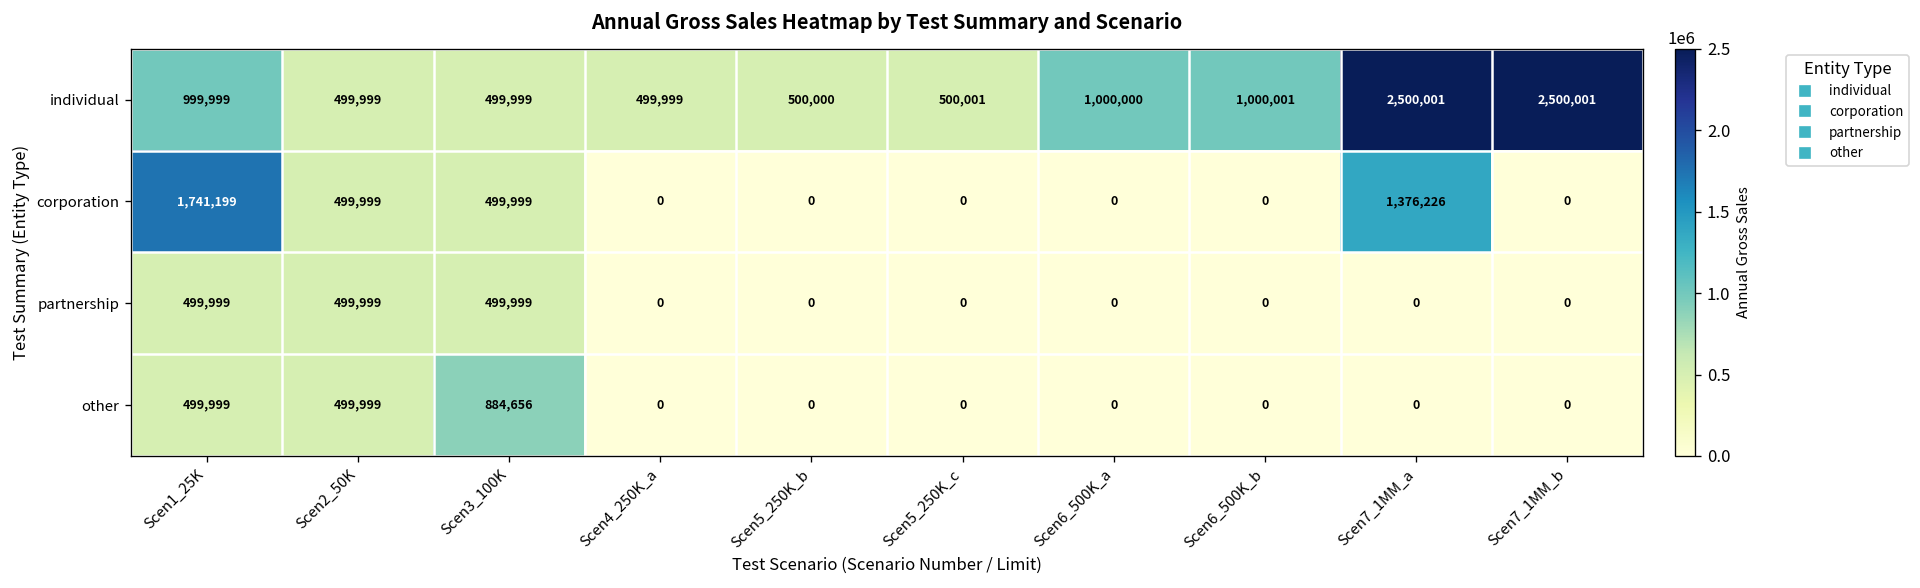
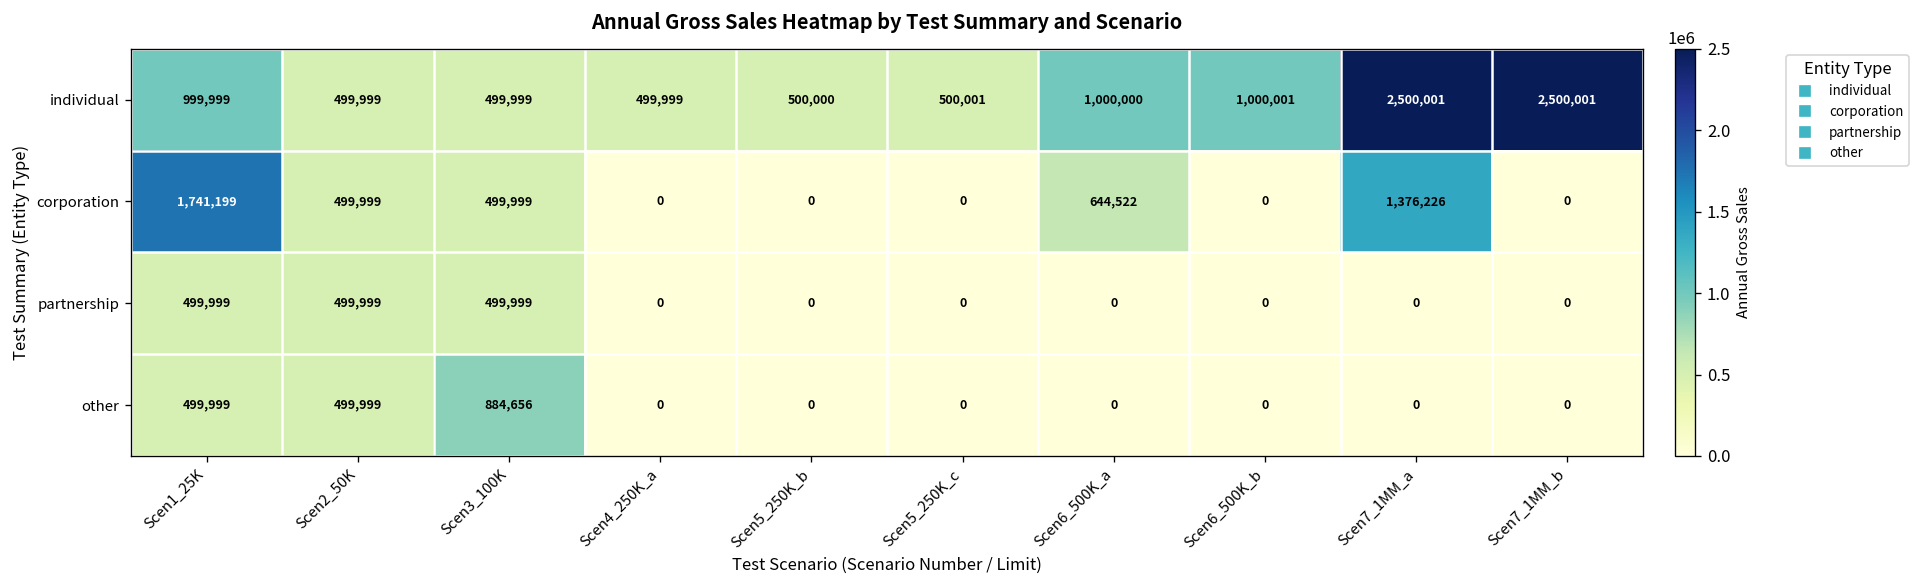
corporation, Scen6_500K_a: 0 -> 644,522
